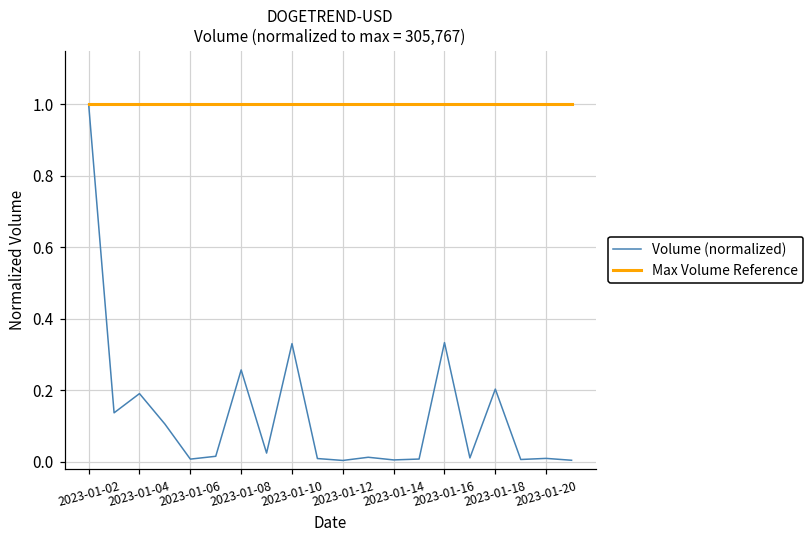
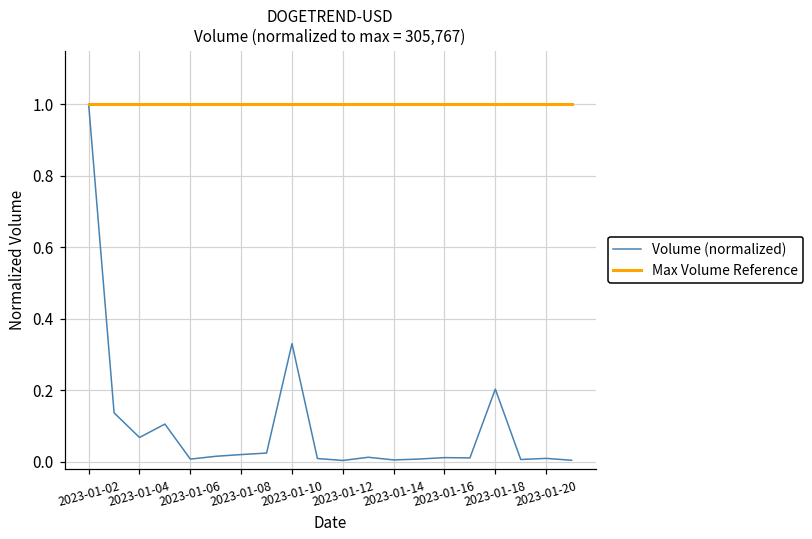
Volume (normalized), 2023-01-04: 0.19 -> 0.07
Volume (normalized), 2023-01-08: 0.26 -> 0.02
Volume (normalized), 2023-01-16: 0.33 -> 0.01
